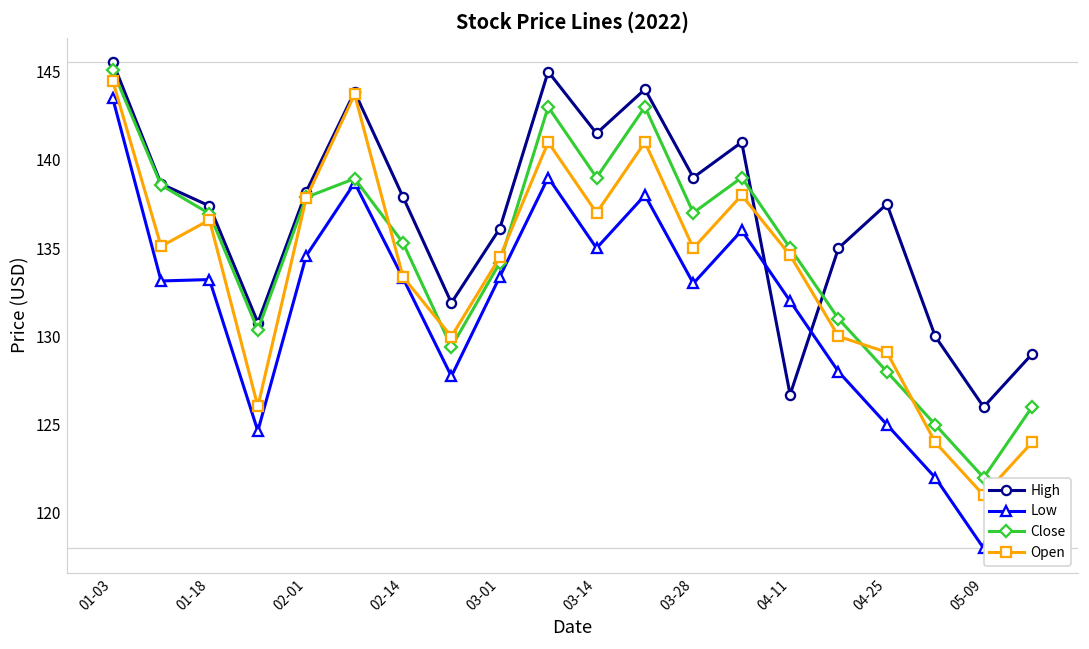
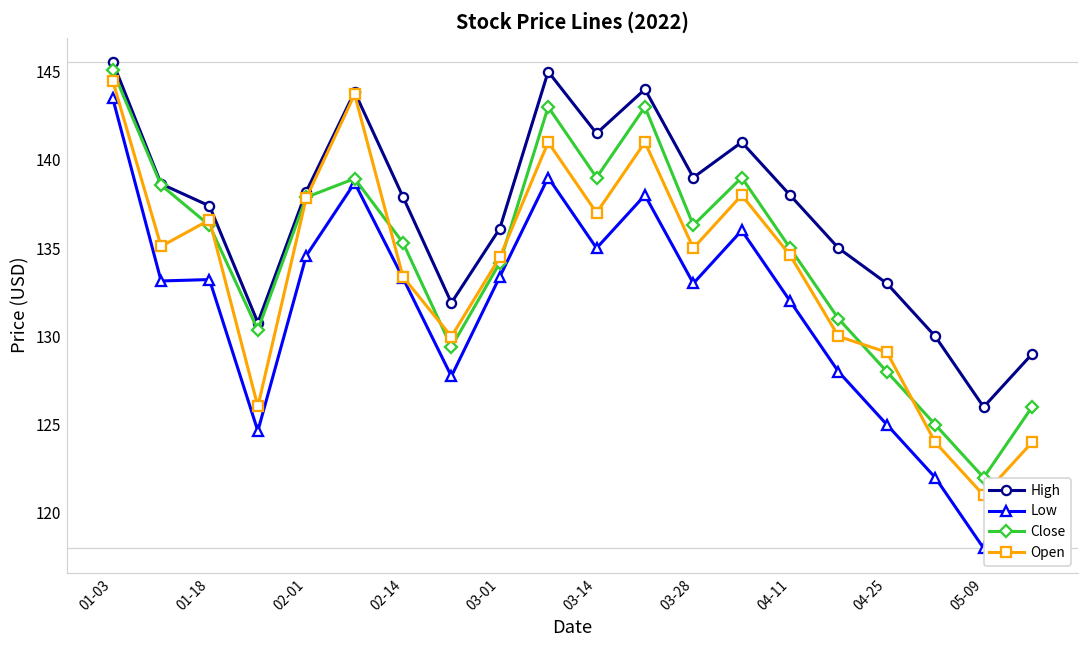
Close, 01-18: 137.0 -> 136.3
Close, 03-28: 137.0 -> 136.3
High, 04-11: 126.7 -> 138.0
High, 04-25: 137.5 -> 133.0
